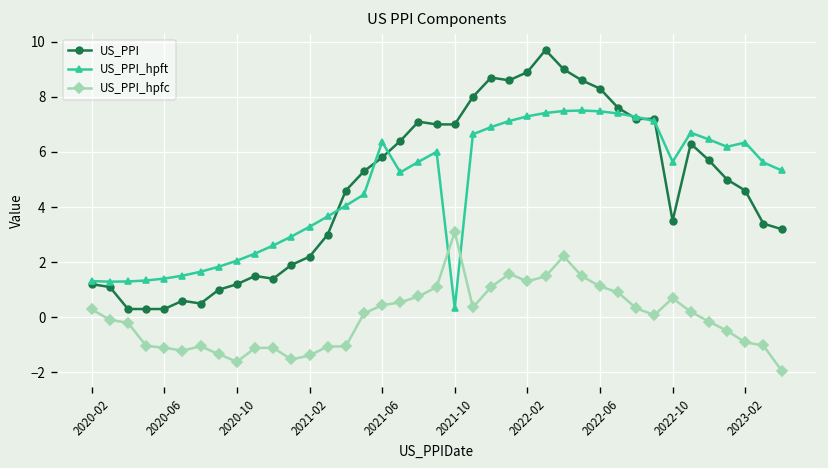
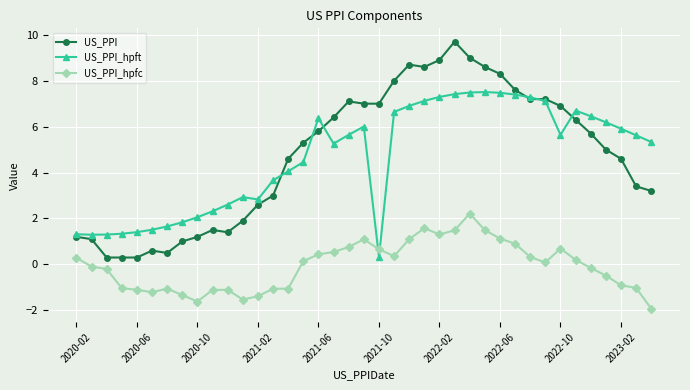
US_PPI, 2021-02: 2.2 -> 2.6
US_PPI_hpft, 2021-02: 3.3 -> 2.8
US_PPI_hpfc, 2021-10: 3.1 -> 0.7
US_PPI, 2022-10: 3.5 -> 6.9
US_PPI_hpft, 2023-02: 6.3 -> 5.9
